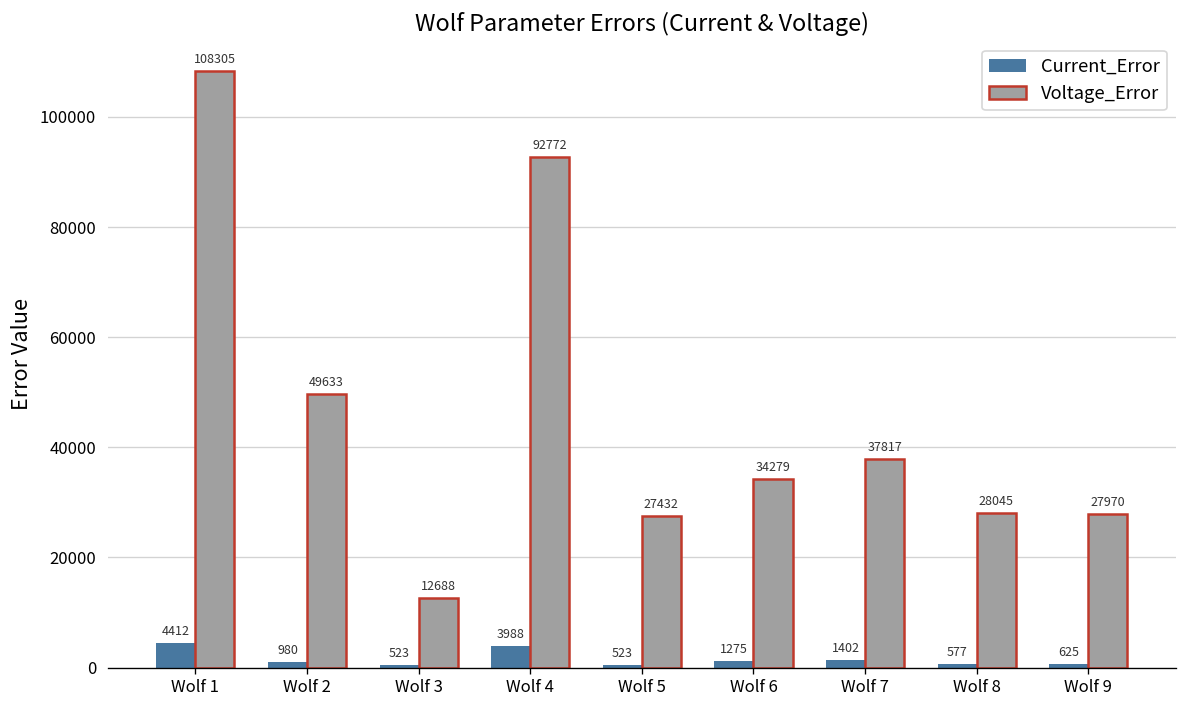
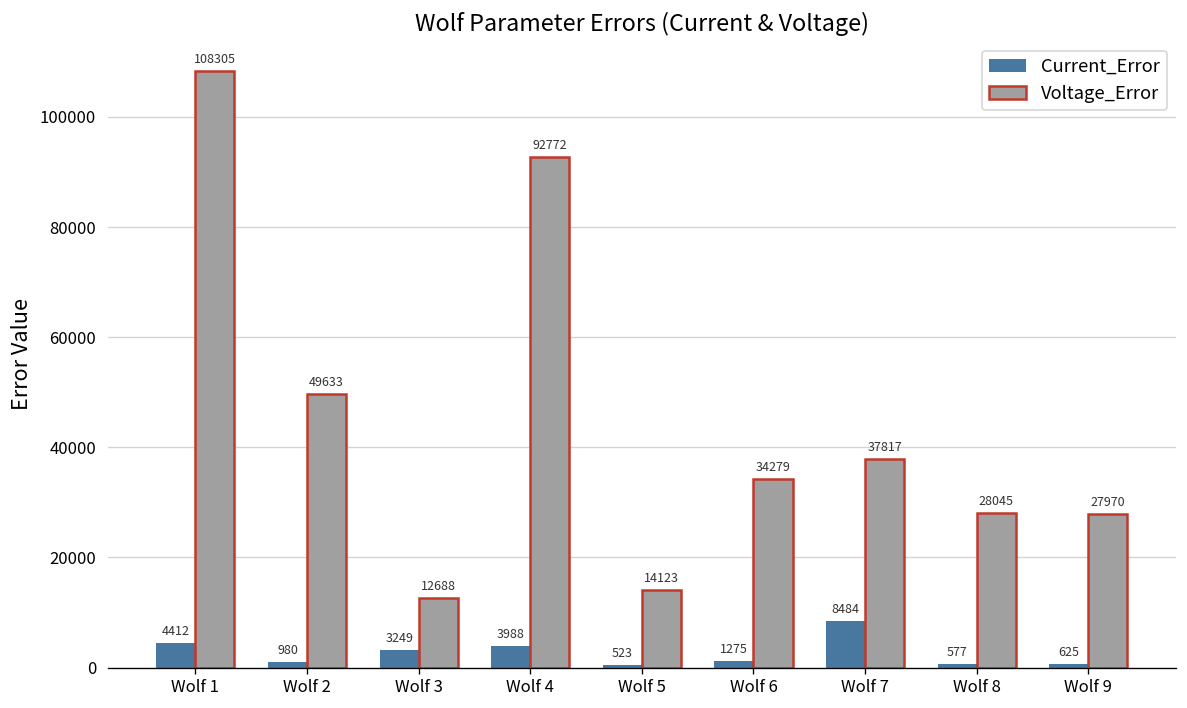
Current_Error, Wolf 3: 523 -> 3249
Voltage_Error, Wolf 5: 27432 -> 14123
Current_Error, Wolf 7: 1402 -> 8484
